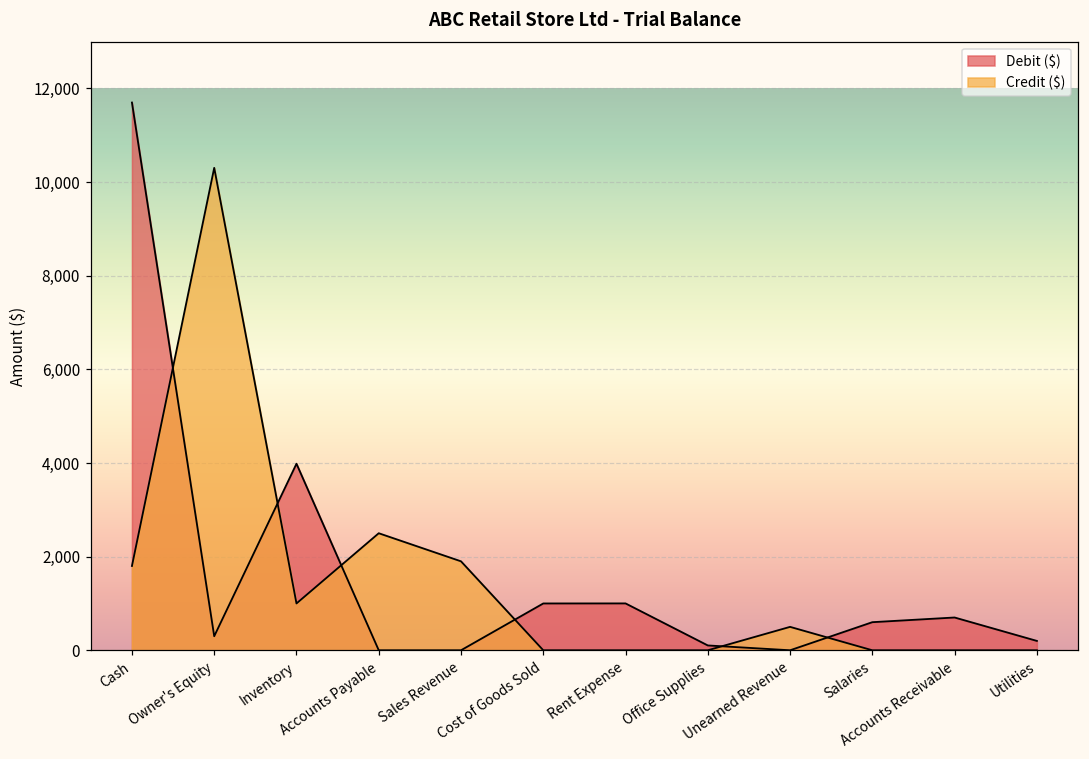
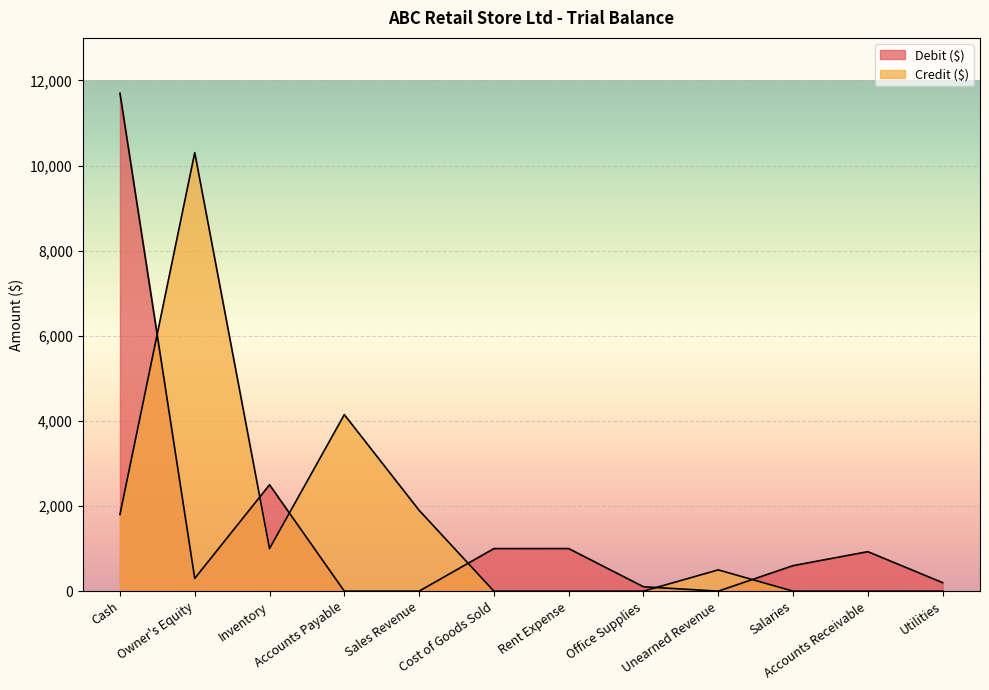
Debit ($), Inventory: 4,000 -> 2,500
Credit ($), Accounts Payable: 2,500 -> 4,100
Debit ($), Accounts Receivable: 700 -> 900
